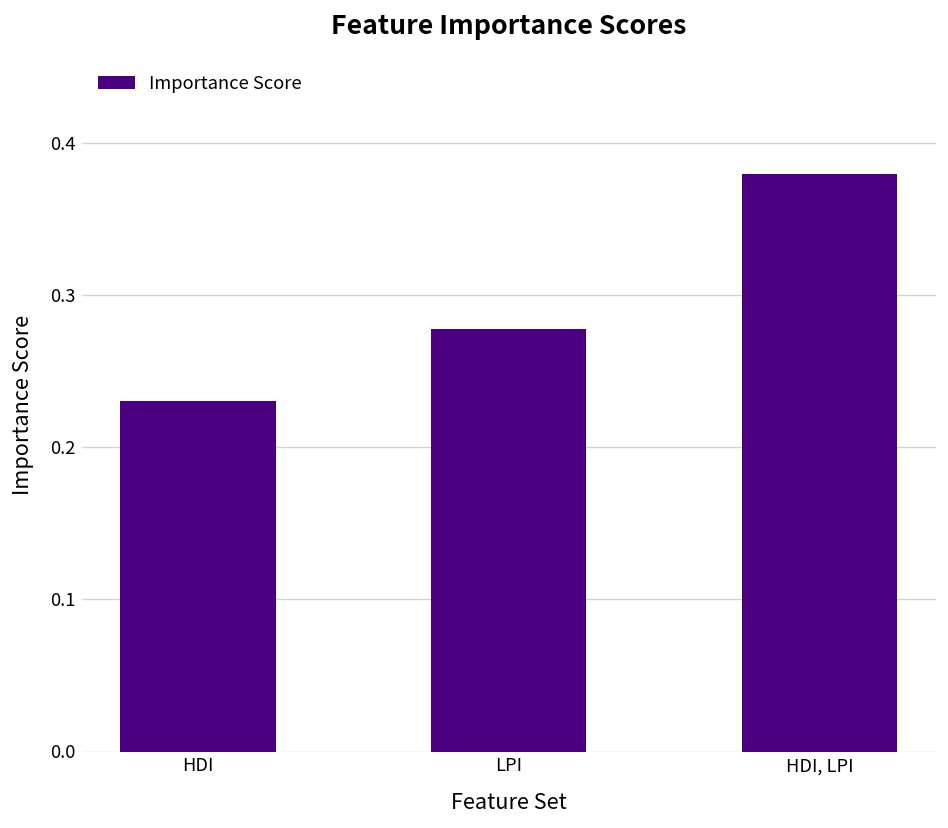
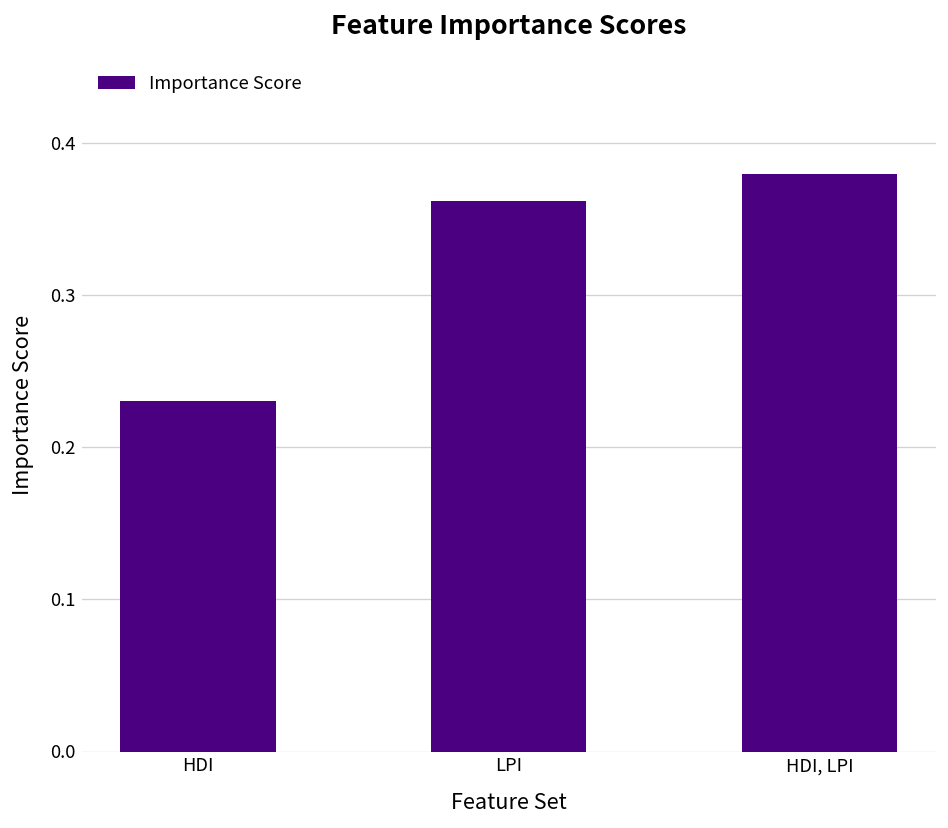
LPI: 0.278 -> 0.362
